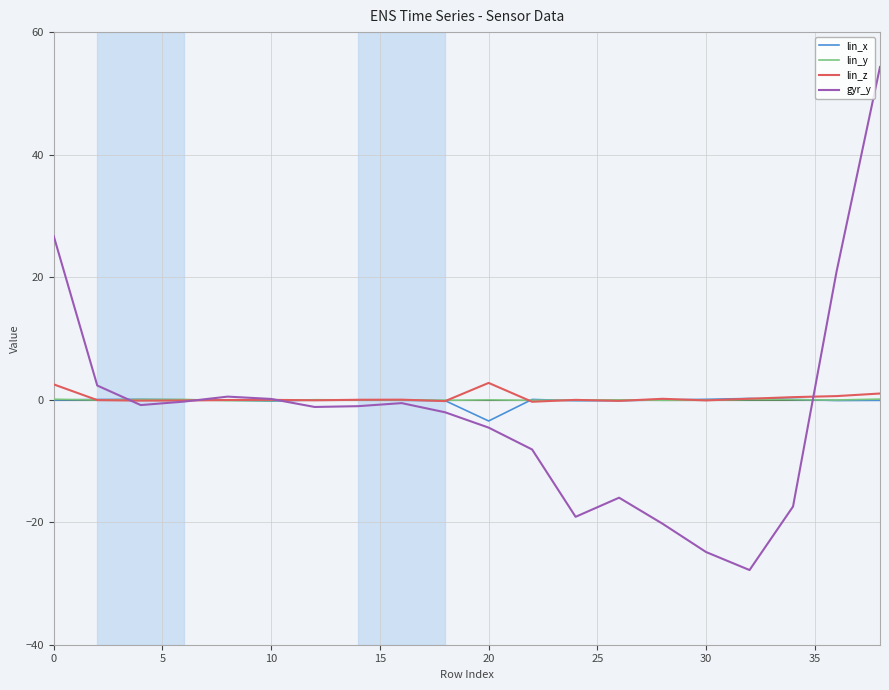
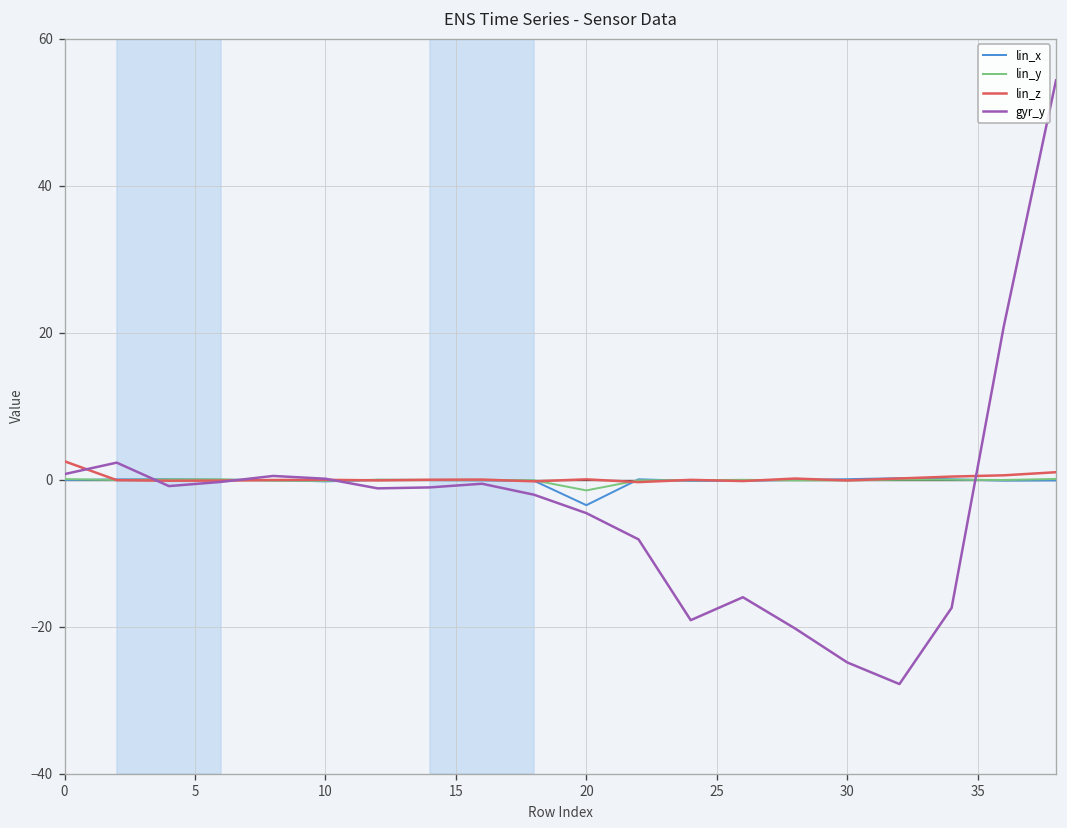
gyr_y, 0: 27 -> 1
lin_y, 20: 0 -> -1
lin_z, 20: 3 -> 0
